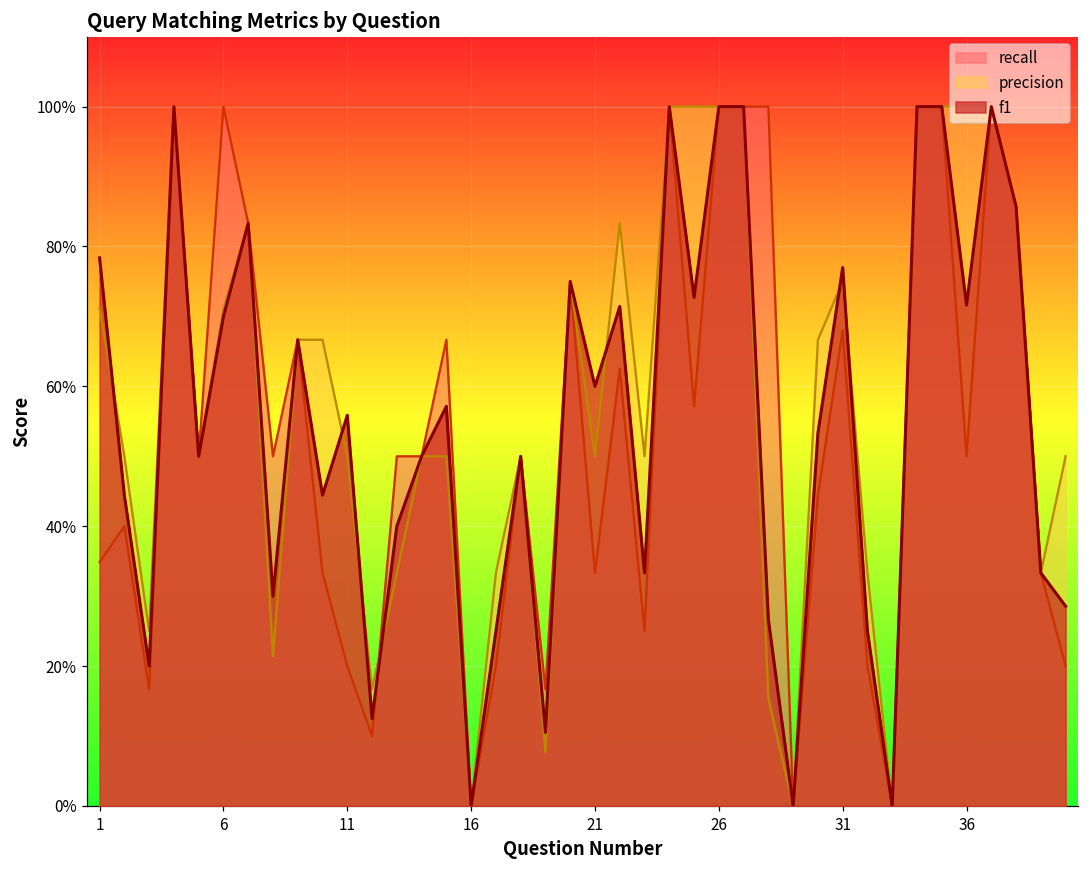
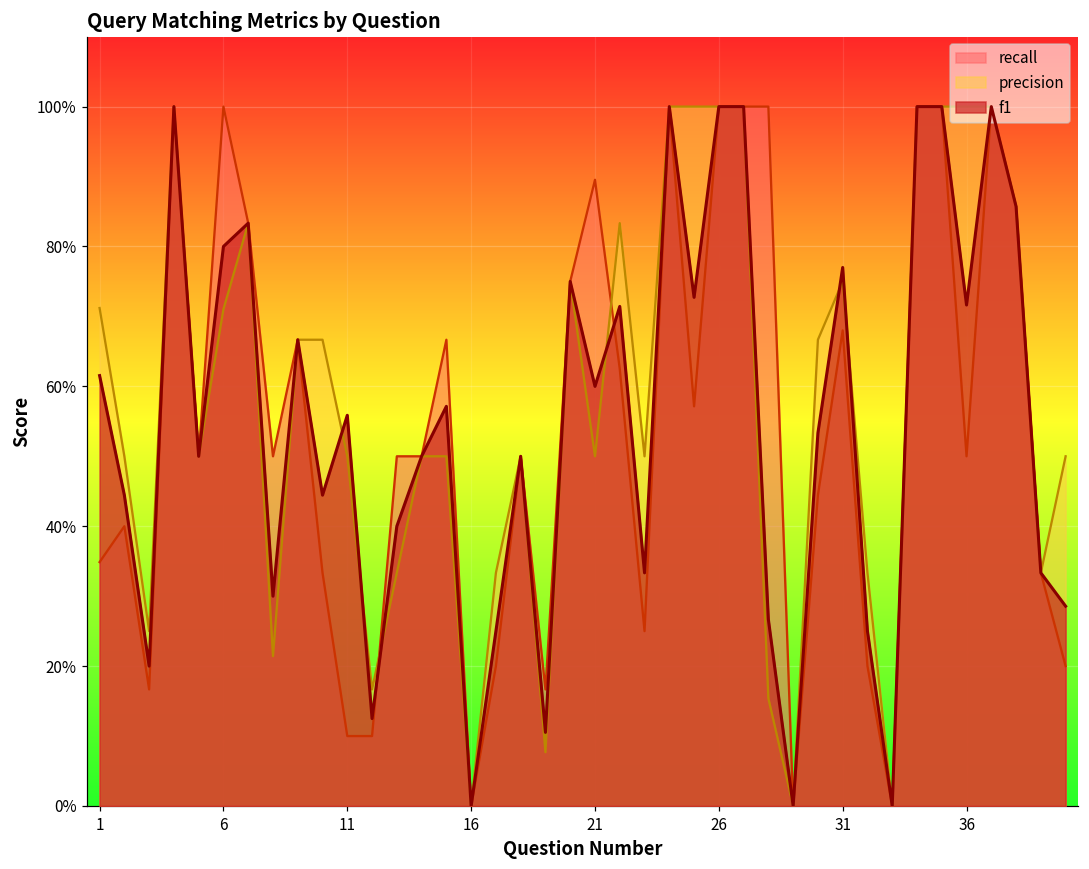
f1, 1: 78% -> 62%
f1, 6: 70% -> 80%
recall, 11: 20% -> 10%
recall, 21: 33% -> 90%
